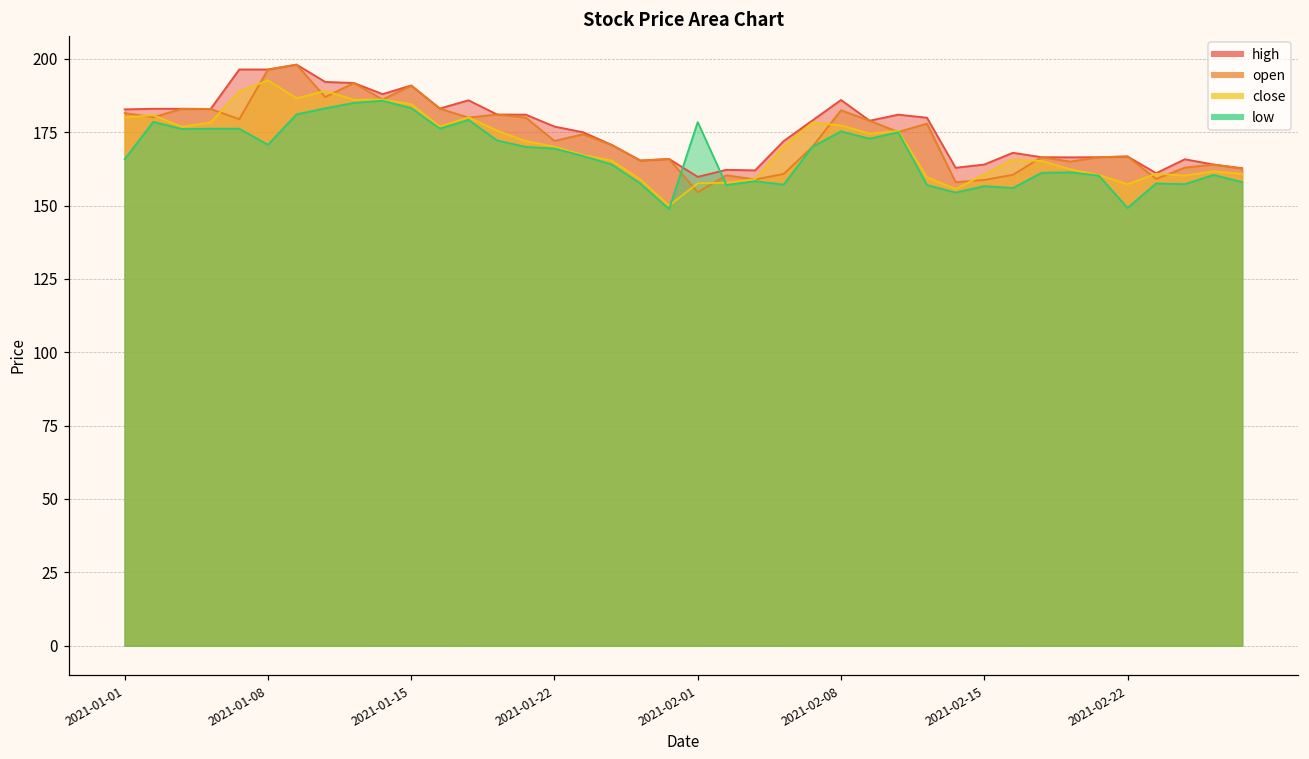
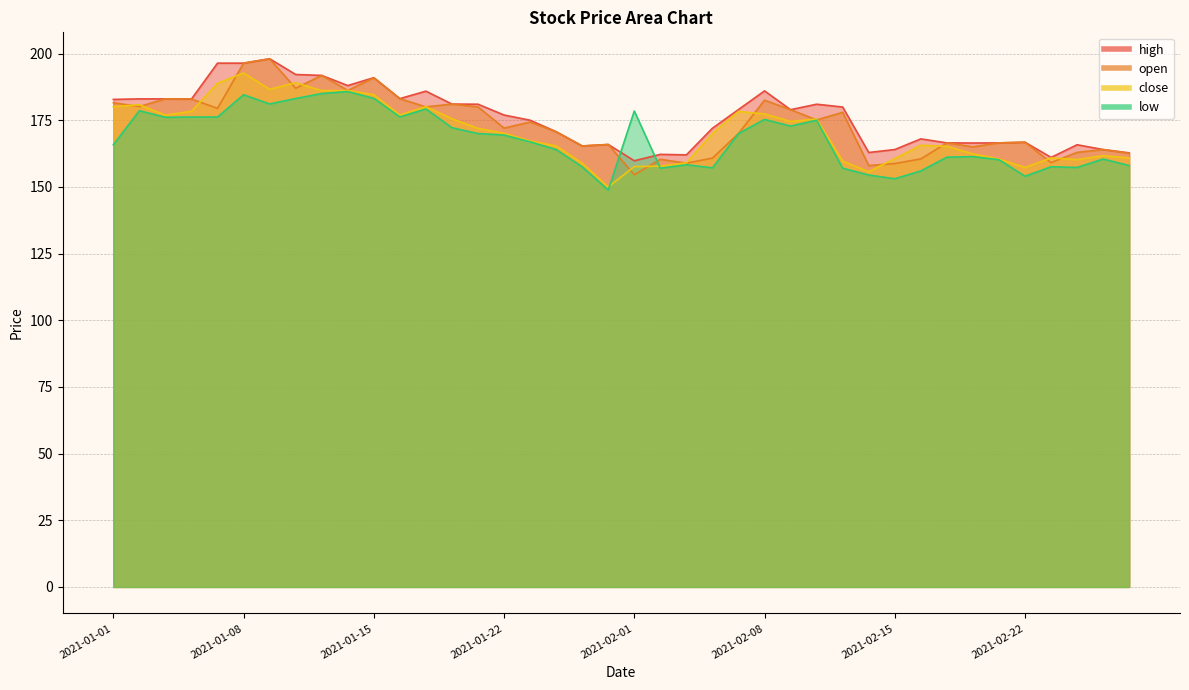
low, 2021-01-08: 171 -> 185
low, 2021-02-15: 157 -> 153
low, 2021-02-22: 149 -> 154
